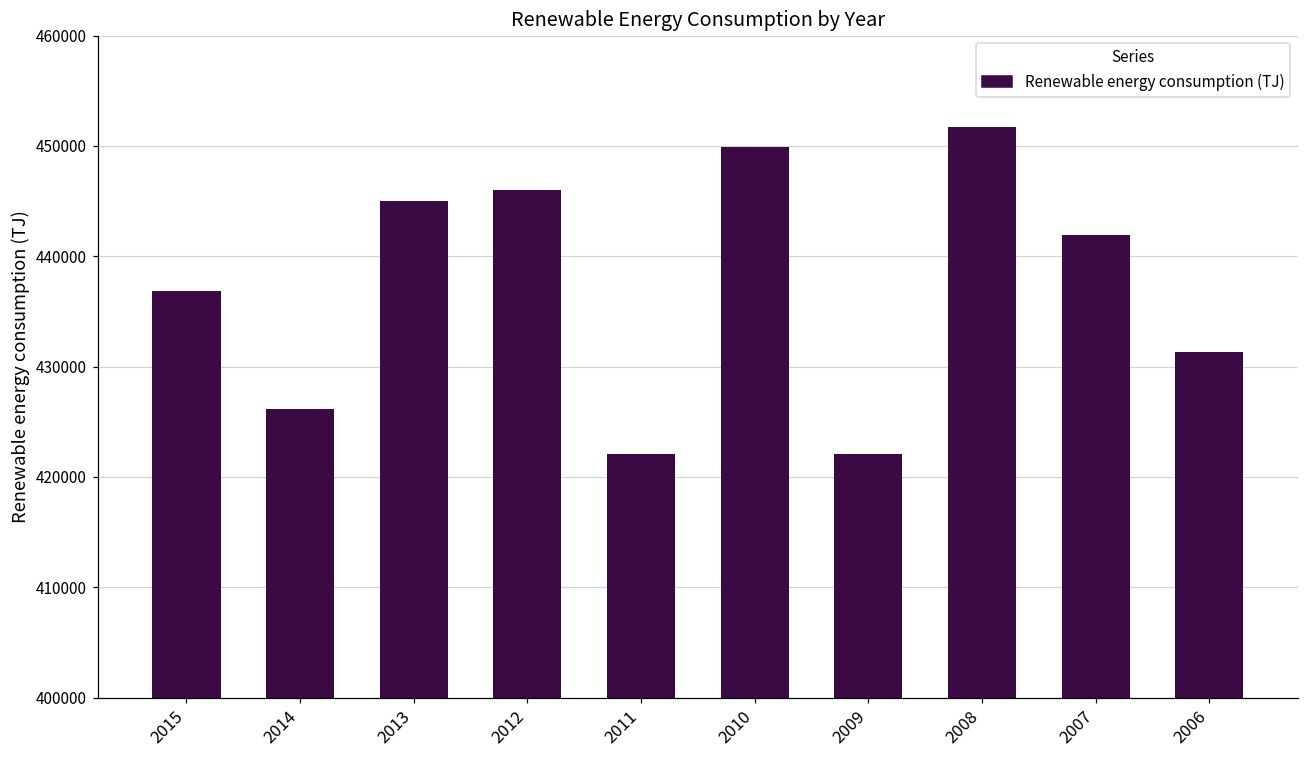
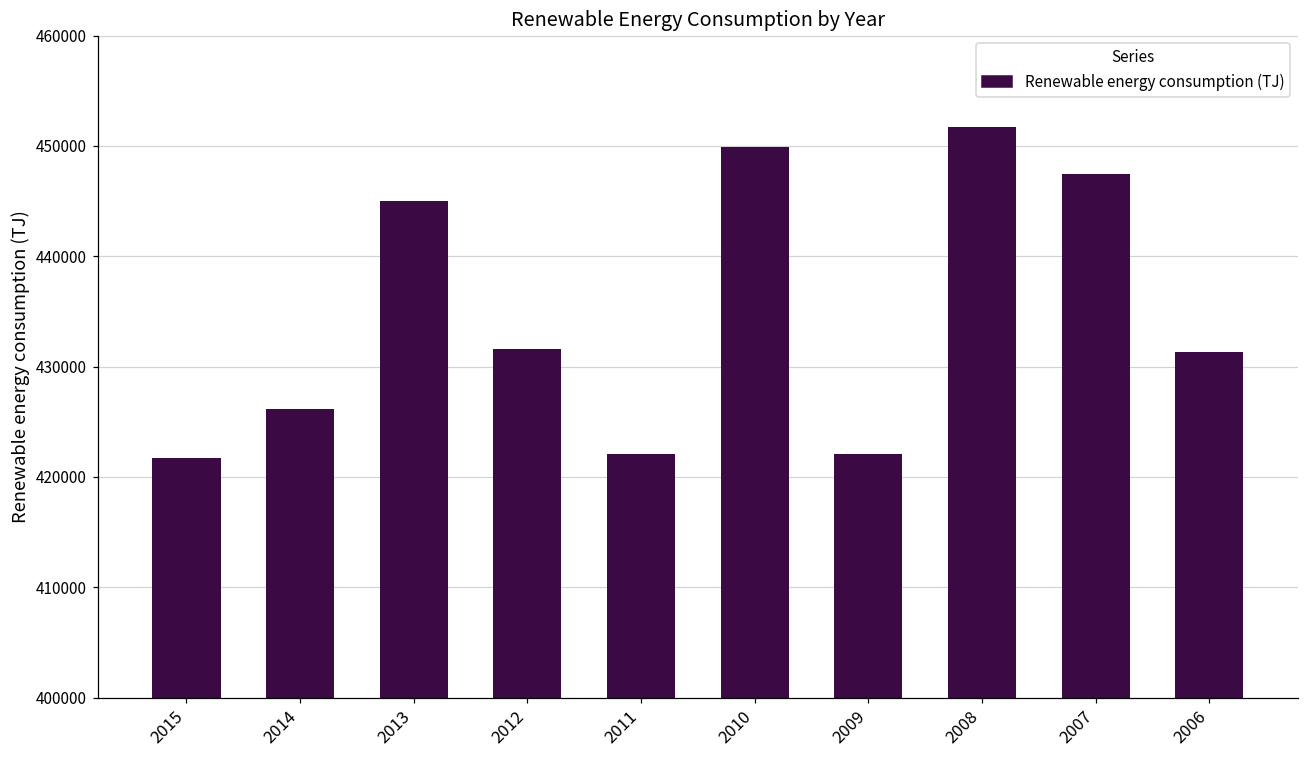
2015: 436900 -> 421700
2012: 446000 -> 431600
2007: 442000 -> 447500
